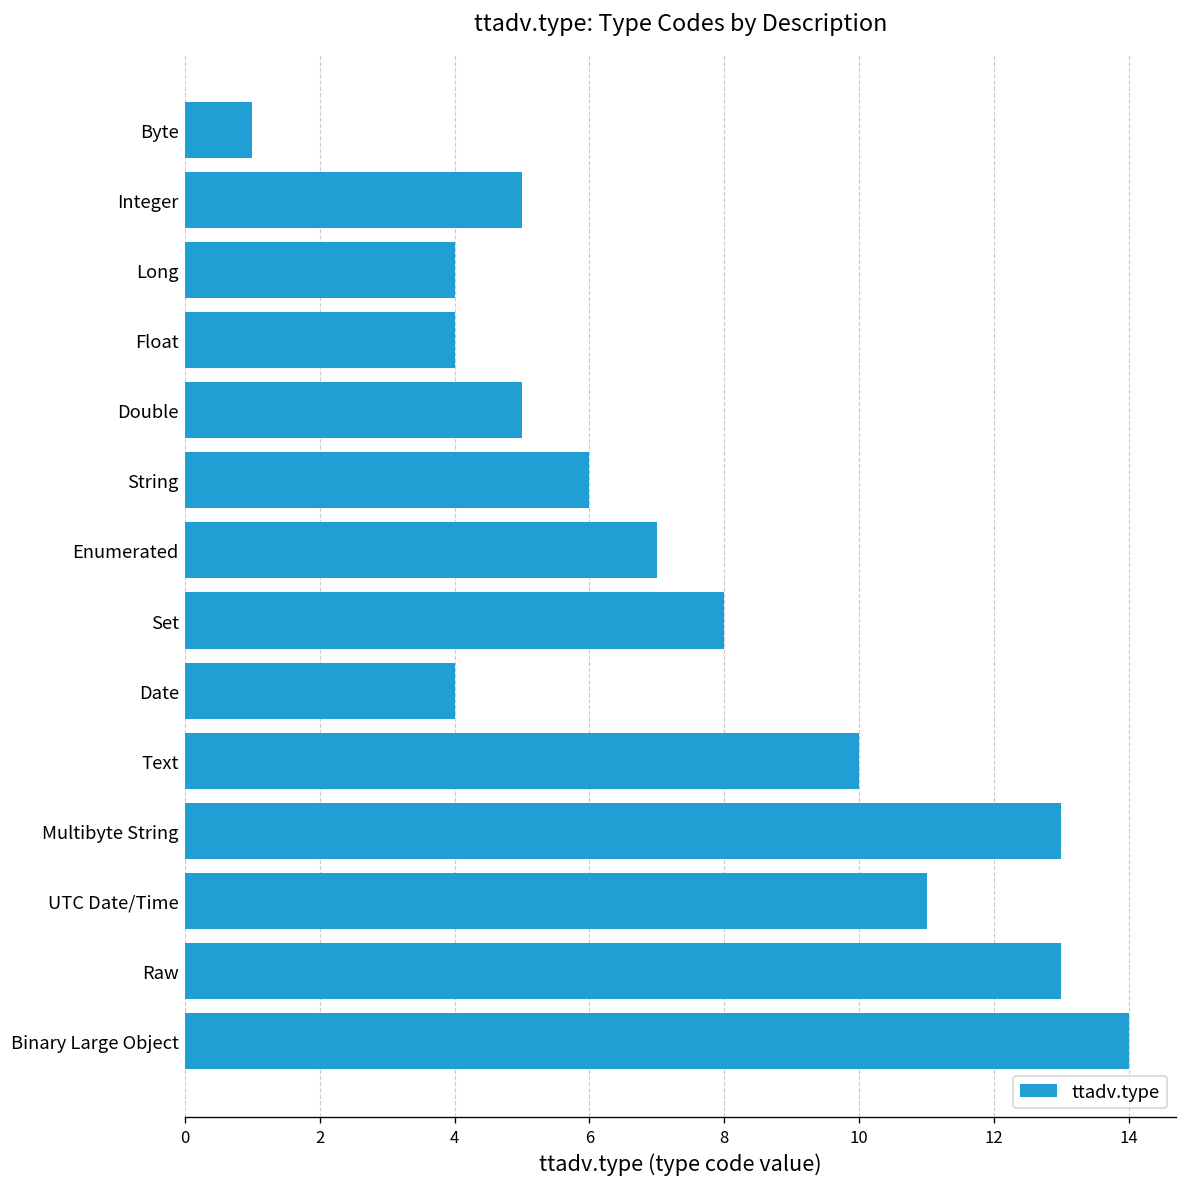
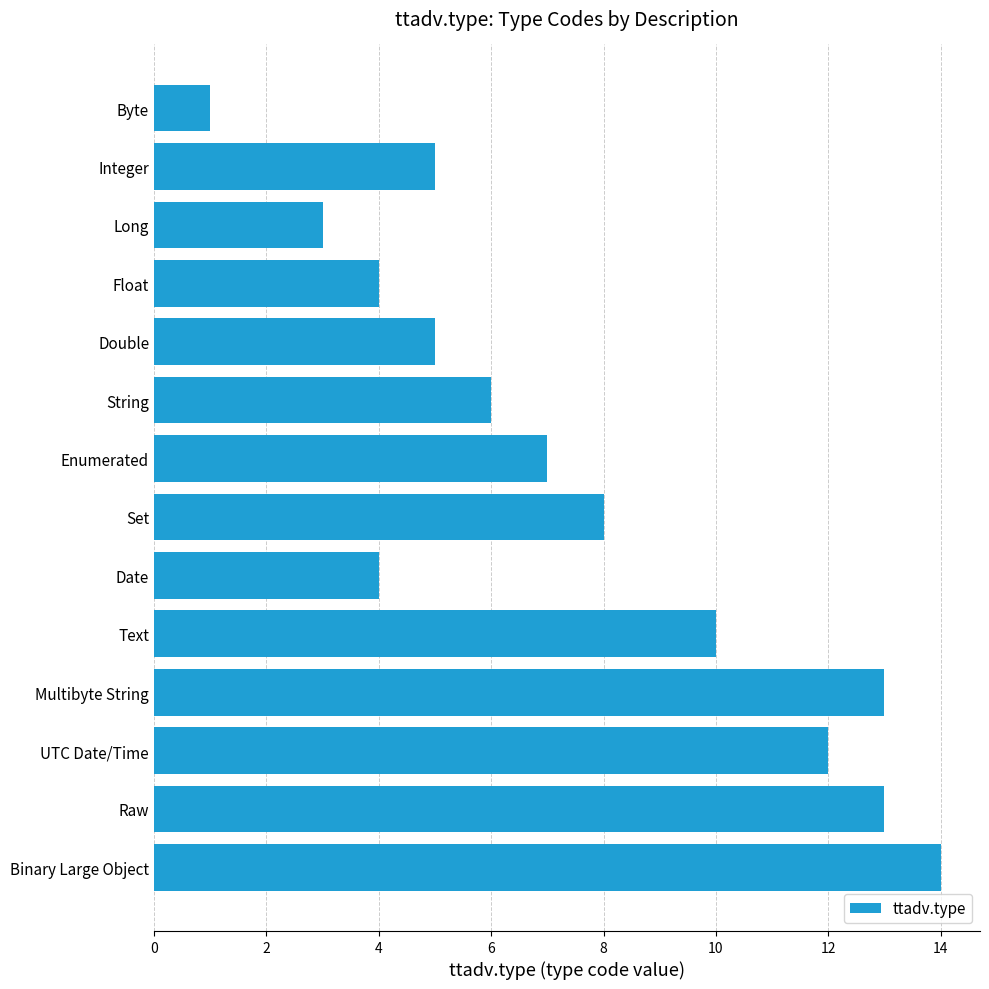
Long: 4.0 -> 3.0
UTC Date/Time: 11.0 -> 12.0
